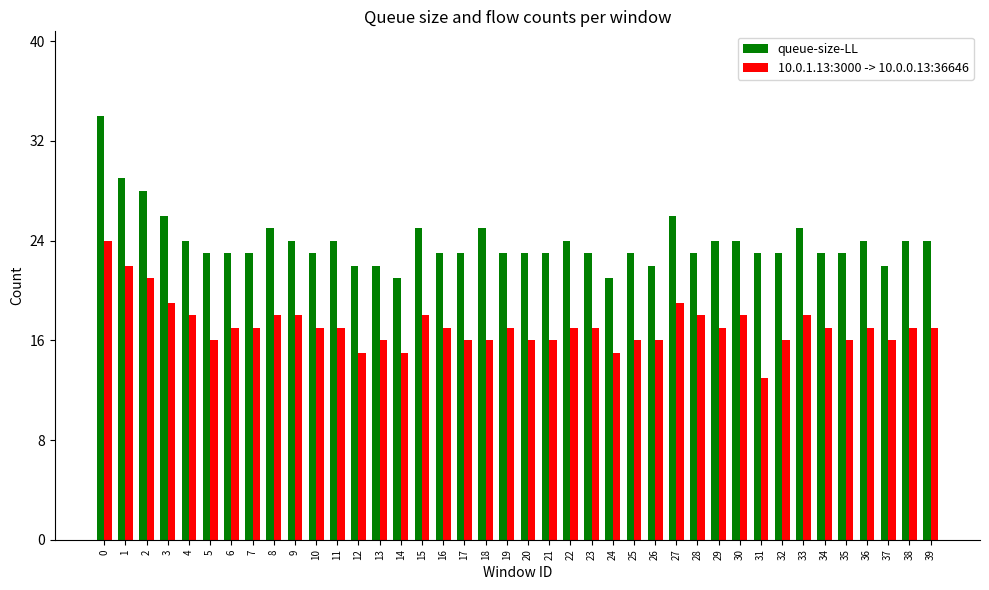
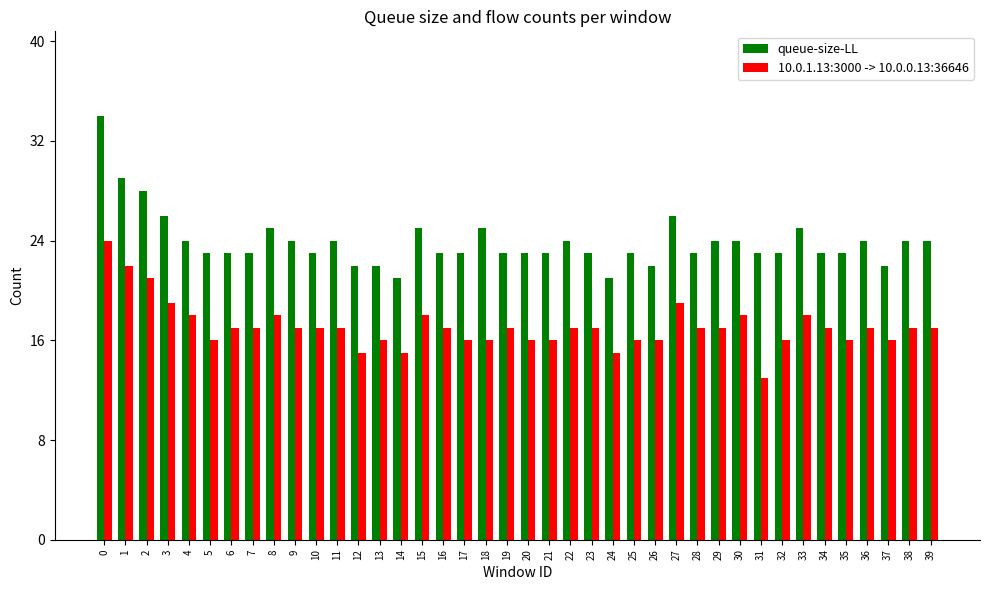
10.0.1.13:3000 -> 10.0.0.13:36646, 9: 18 -> 17
10.0.1.13:3000 -> 10.0.0.13:36646, 28: 18 -> 17
